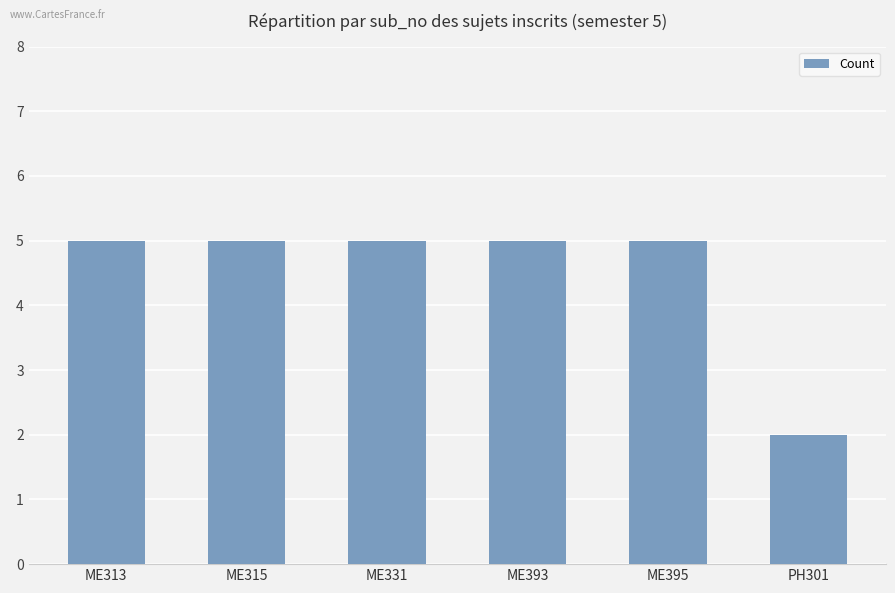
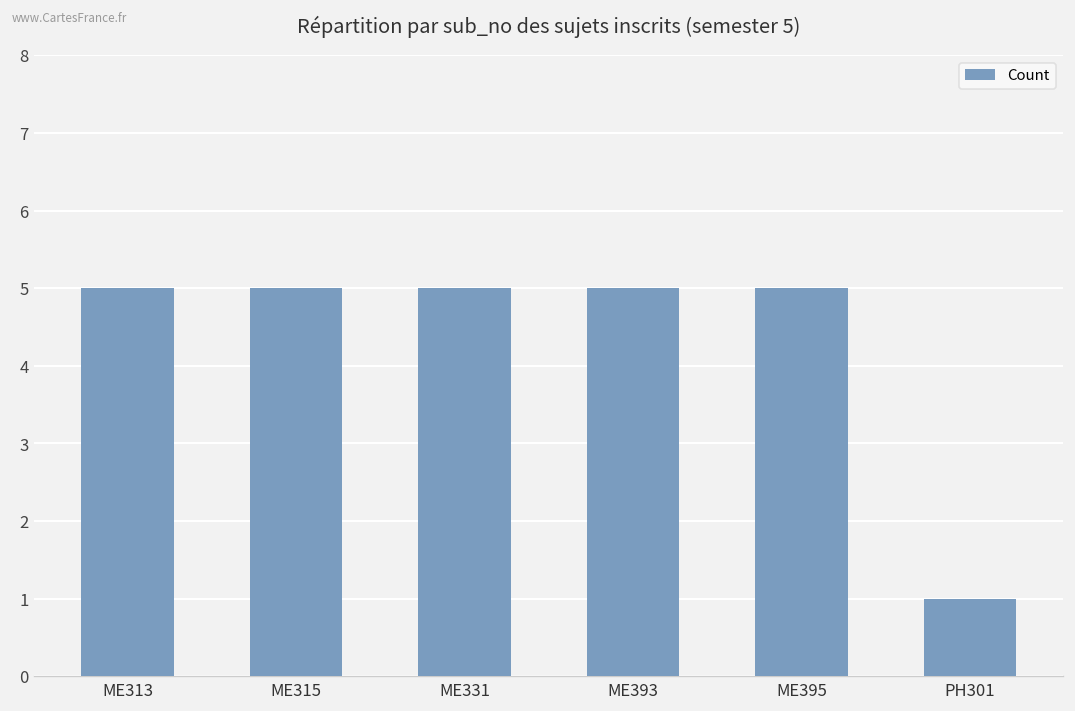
PH301: 2 -> 1
